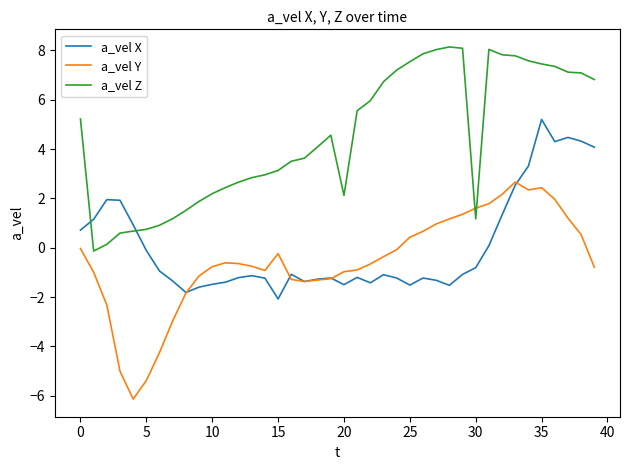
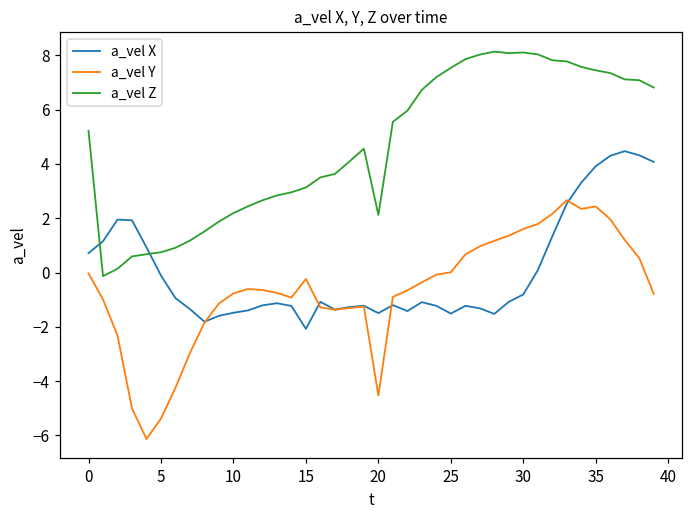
a_vel Y, 20: -1.0 -> -4.5
a_vel Y, 25: 0.4 -> 0.0
a_vel Z, 30: 1.2 -> 8.1
a_vel X, 35: 5.2 -> 3.9
